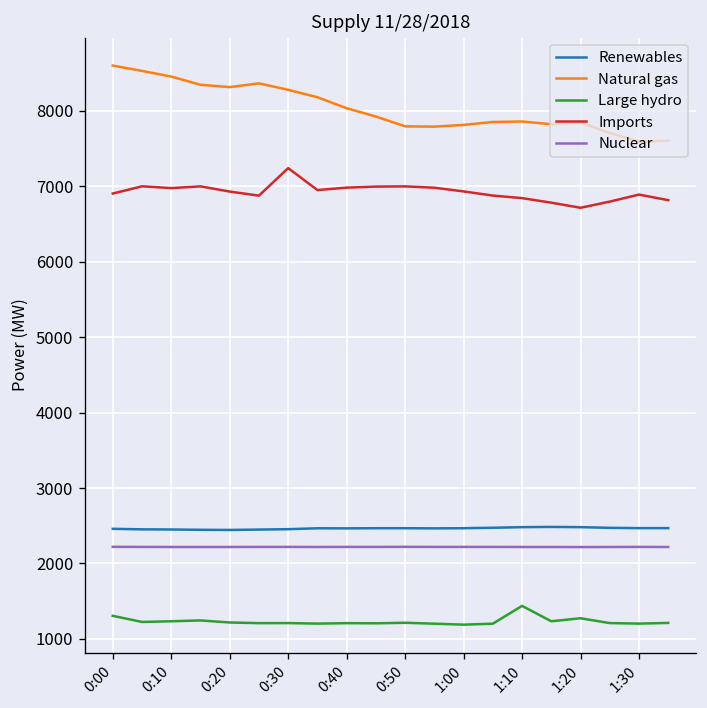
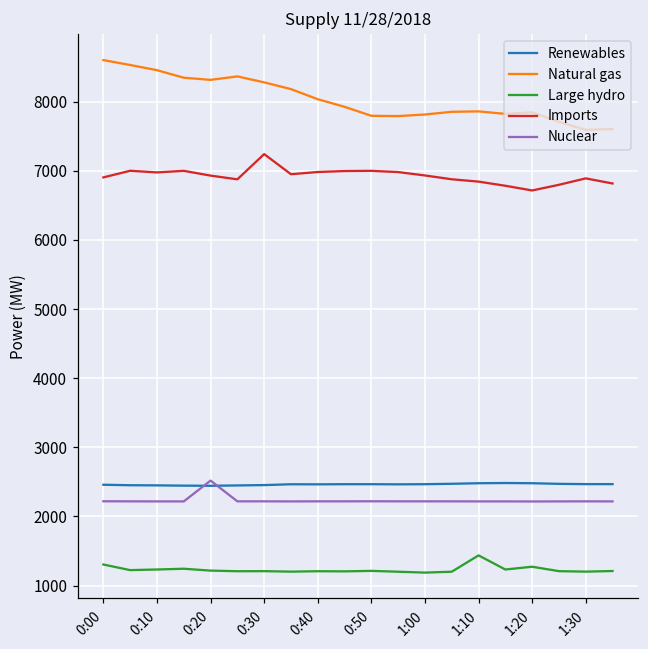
Nuclear, 0:20: 2200 -> 2500
